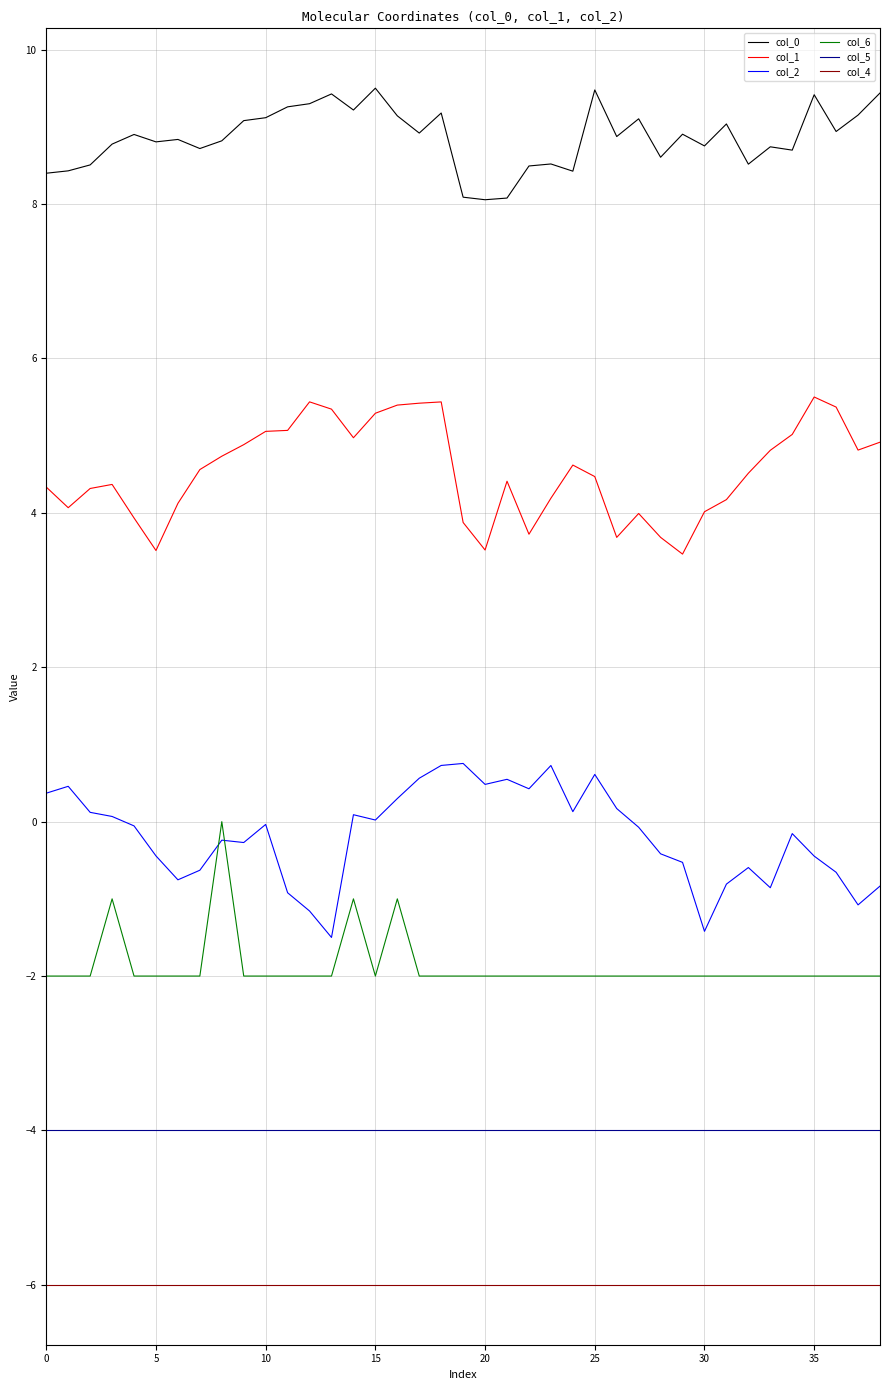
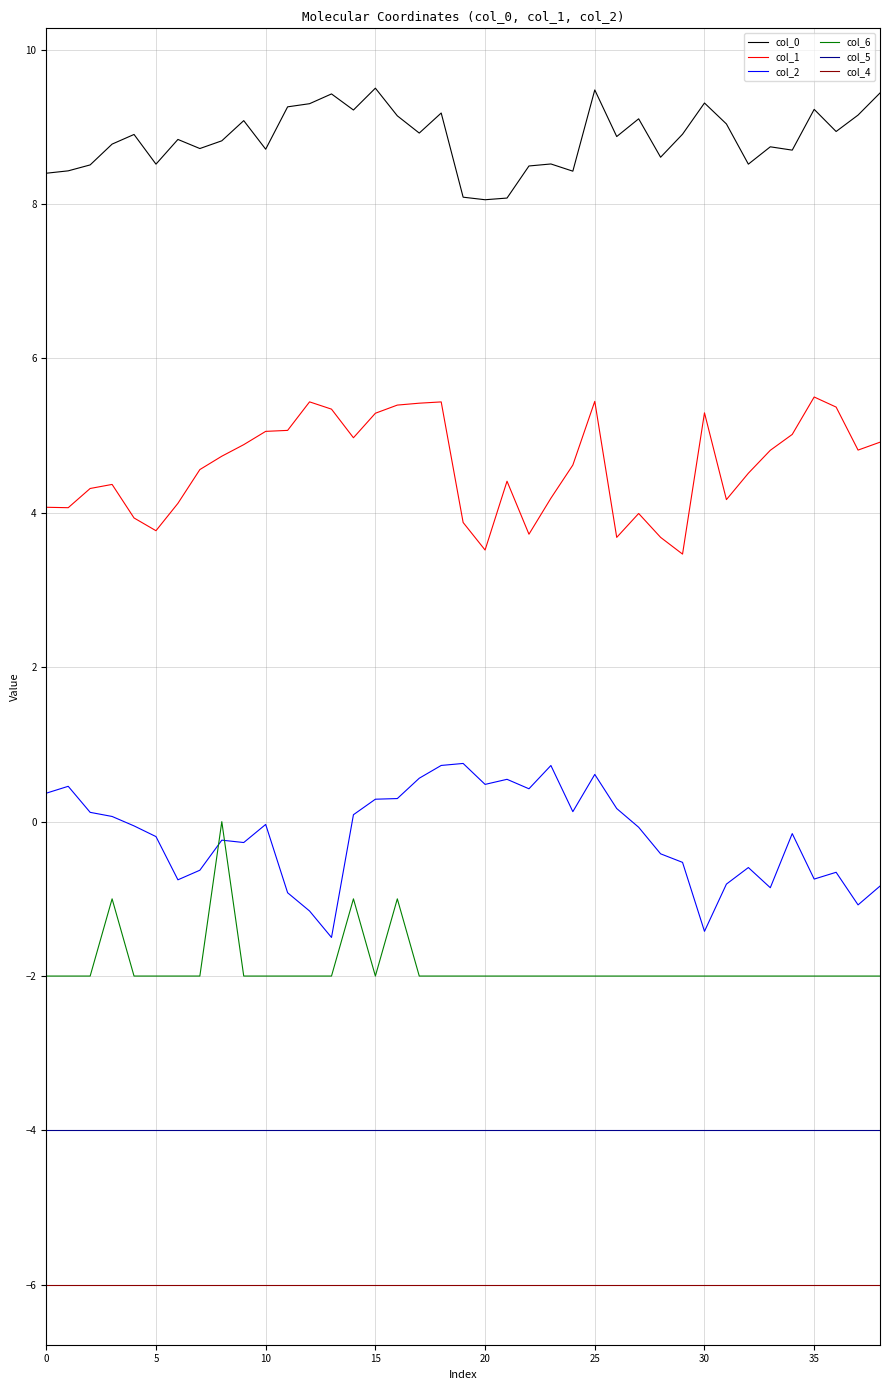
col_1, 0: 4.3 -> 4.1
col_0, 5: 8.8 -> 8.5
col_1, 5: 3.5 -> 3.8
col_2, 5: -0.4 -> -0.2
col_0, 10: 9.1 -> 8.7
col_2, 15: 0.0 -> 0.3
col_1, 25: 4.5 -> 5.4
col_0, 30: 8.8 -> 9.3
col_1, 30: 4.0 -> 5.3
col_0, 35: 9.4 -> 9.2
col_2, 35: -0.4 -> -0.7
